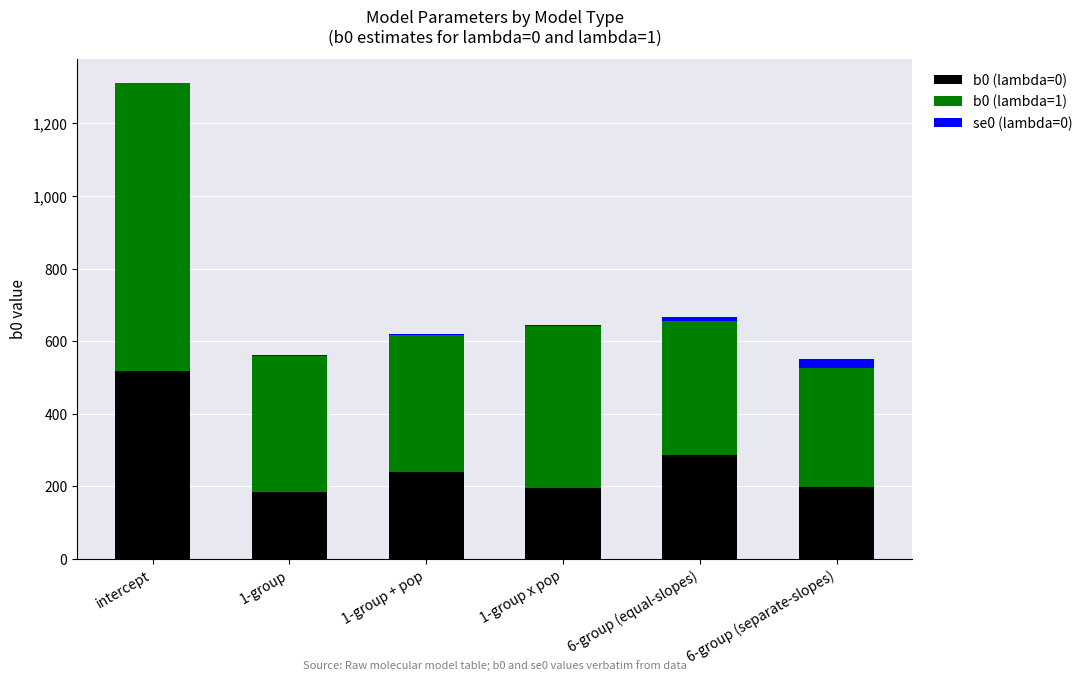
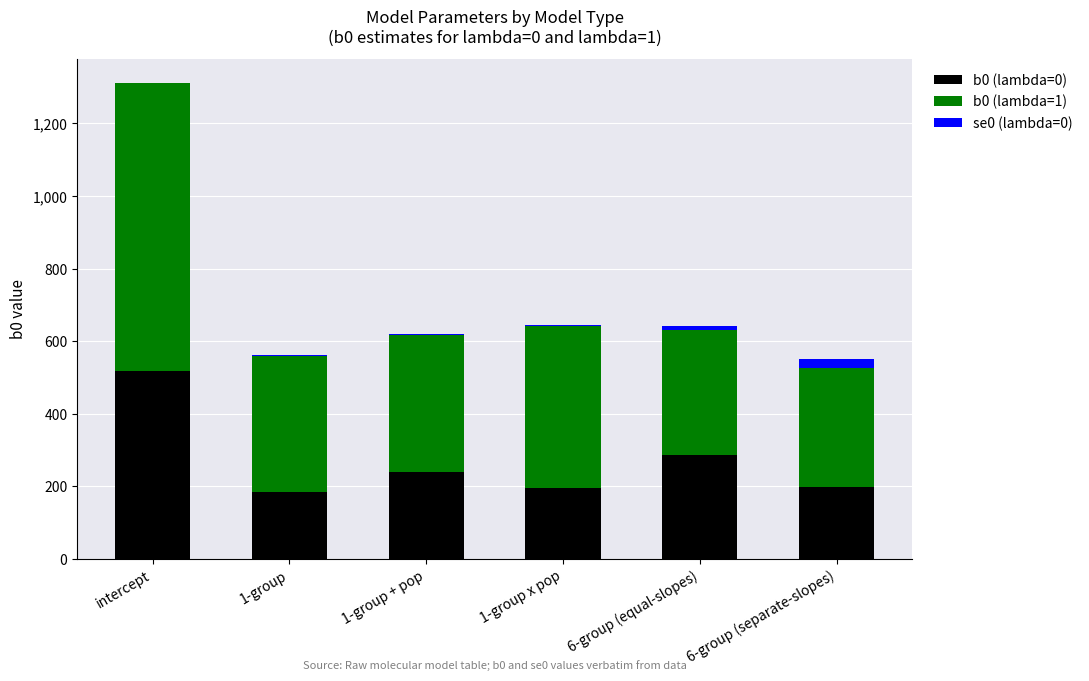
b0 (lambda=1), 6-group (equal-slopes): 370 -> 350
